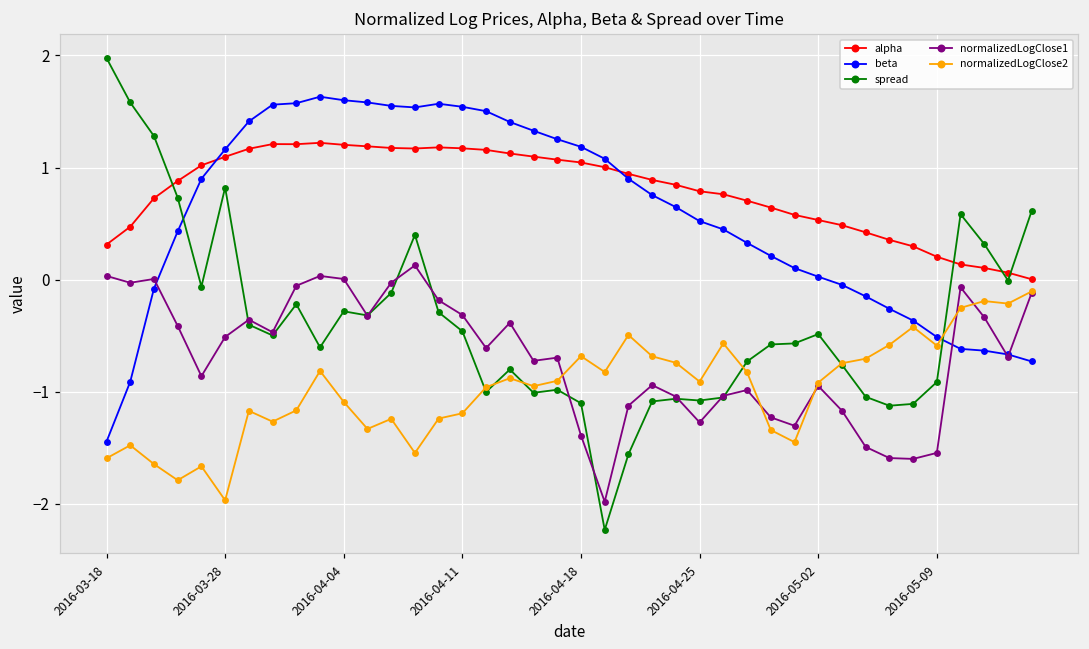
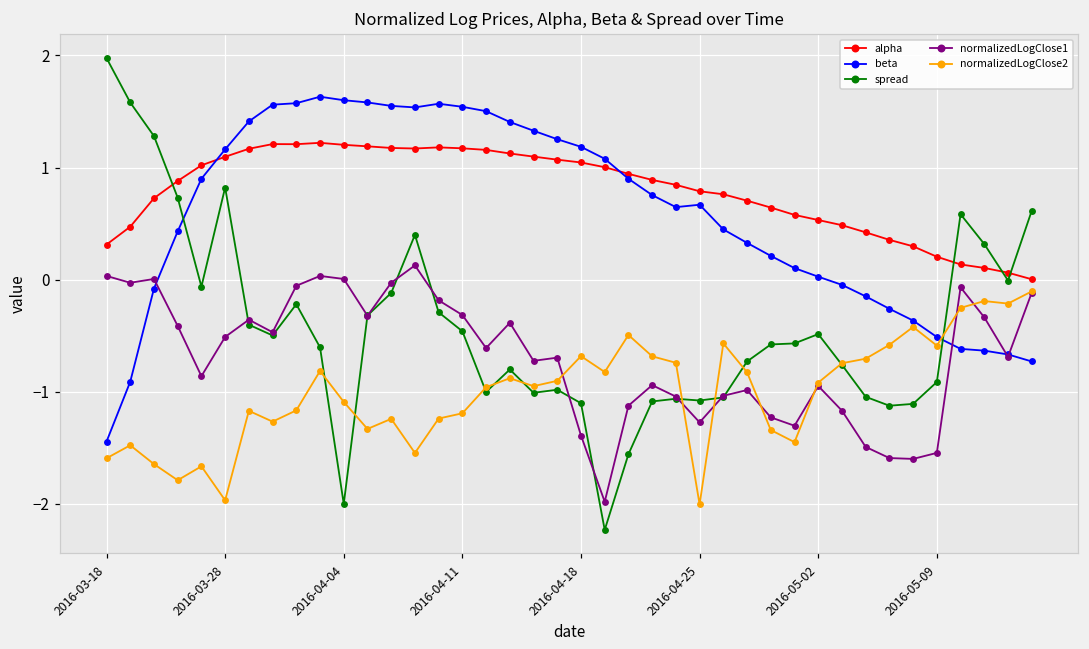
spread, 2016-04-04: -0.28 -> -2.00
beta, 2016-04-25: 0.52 -> 0.67
normalizedLogClose2, 2016-04-25: -0.91 -> -2.01
